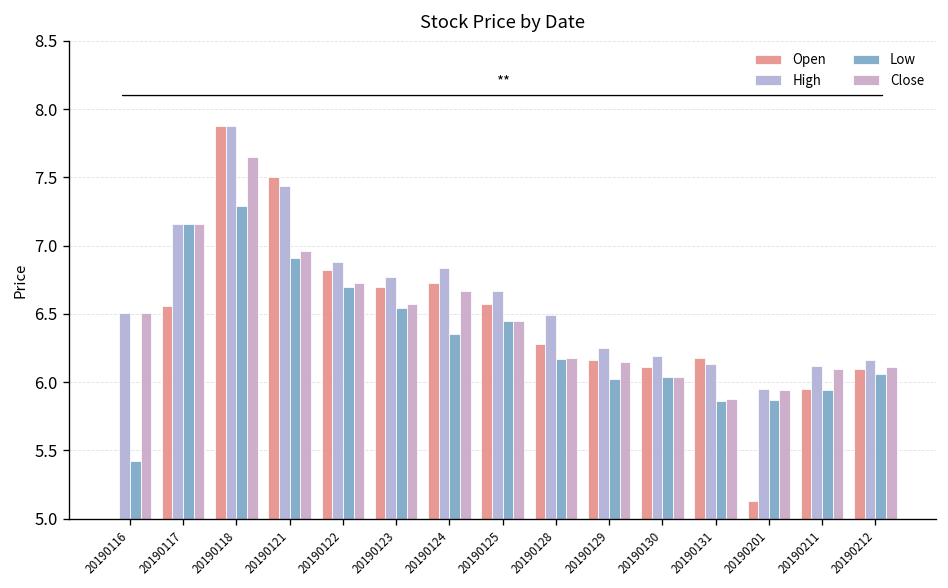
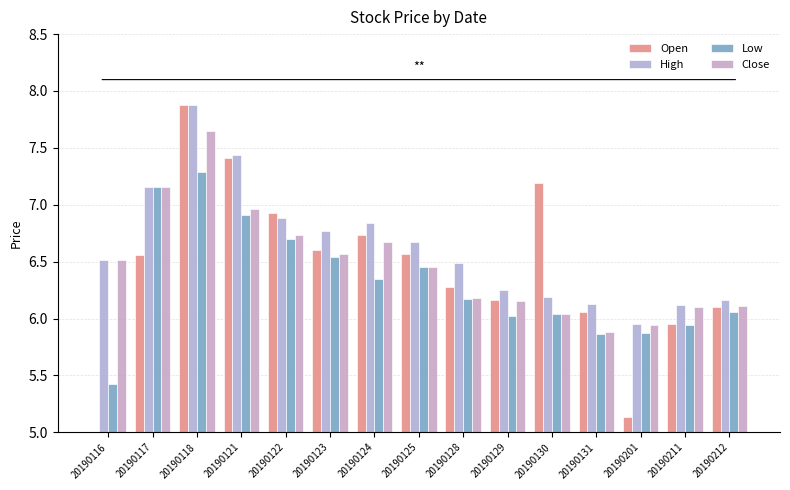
Open, 20190121: 7.50 -> 7.41
Open, 20190122: 6.82 -> 6.93
Open, 20190123: 6.7 -> 6.6
Open, 20190130: 6.11 -> 7.19
Open, 20190131: 6.18 -> 6.06
